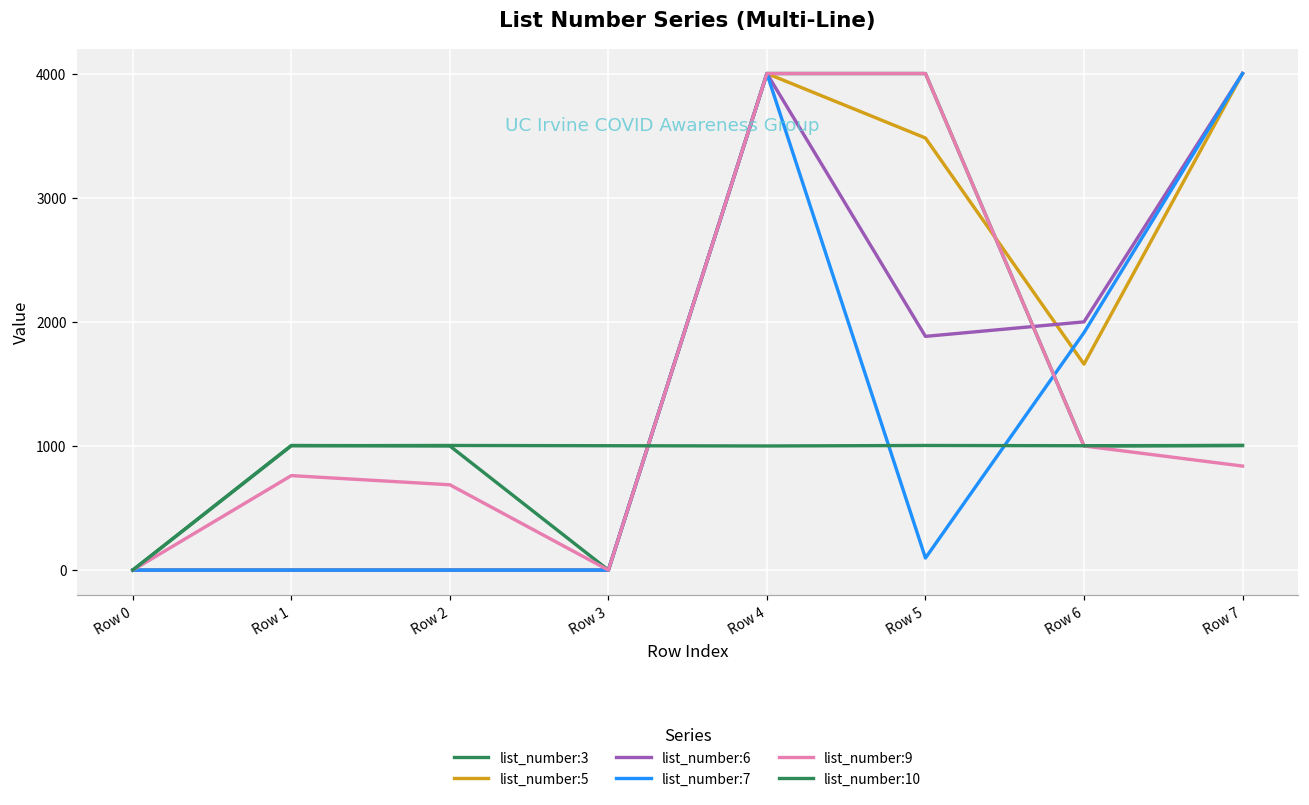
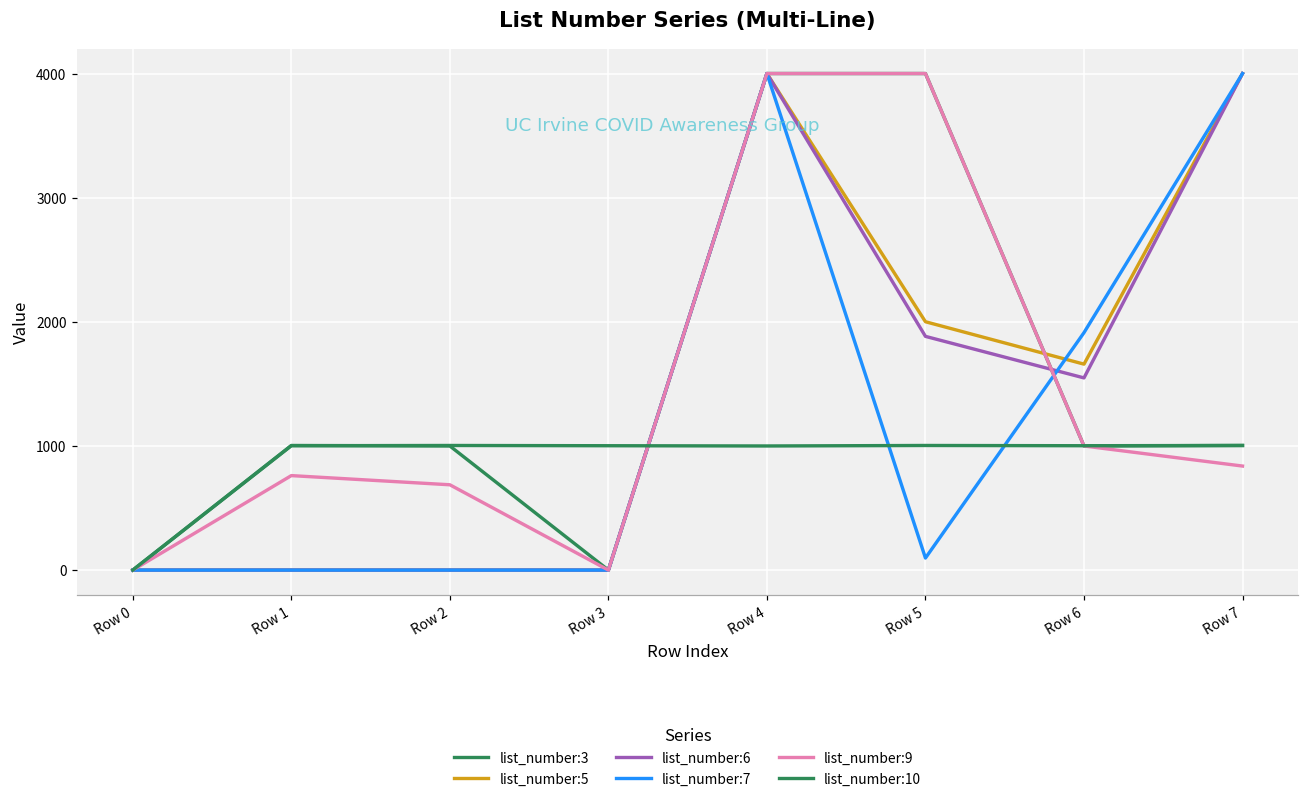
list_number:5, Row 5: 3490 -> 2000
list_number:6, Row 6: 2000 -> 1550
